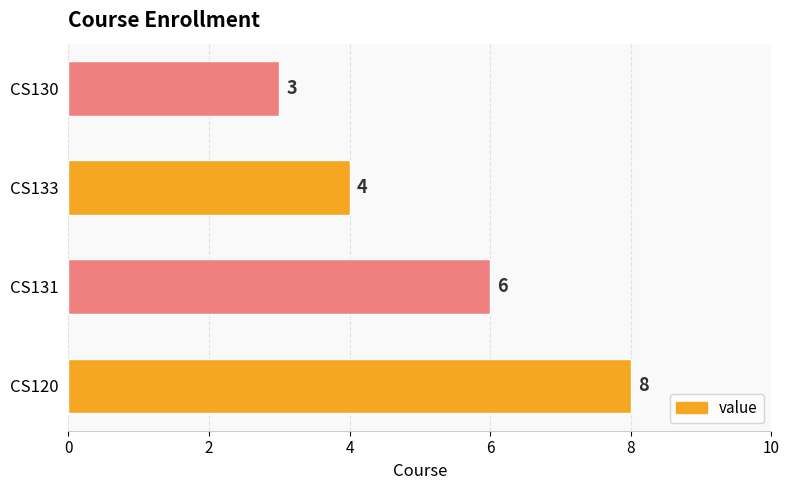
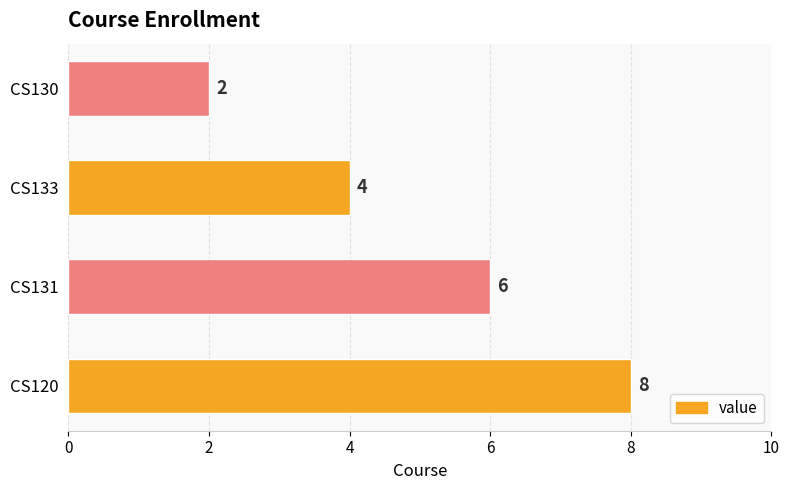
CS130: 3 -> 2
